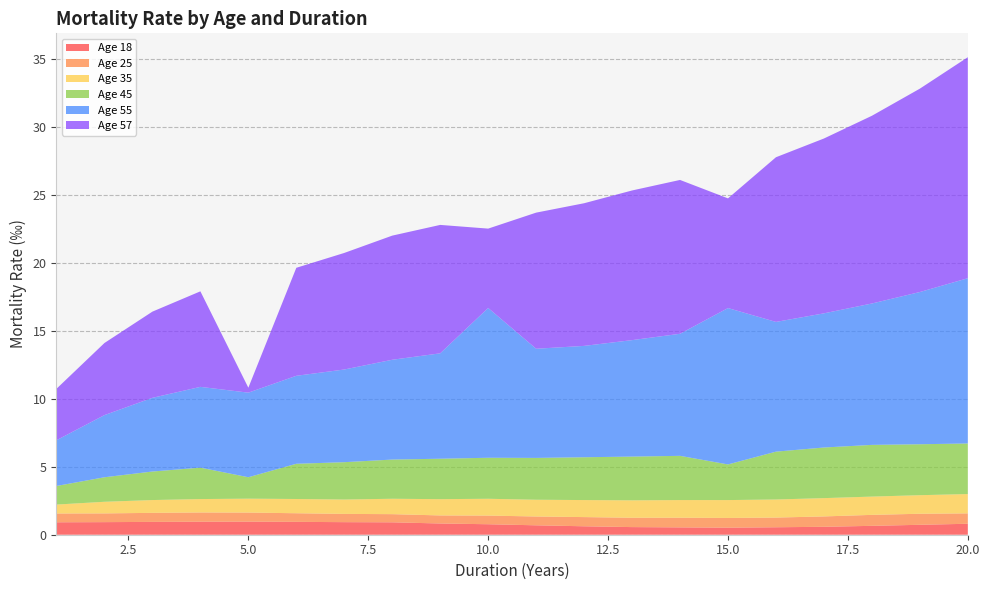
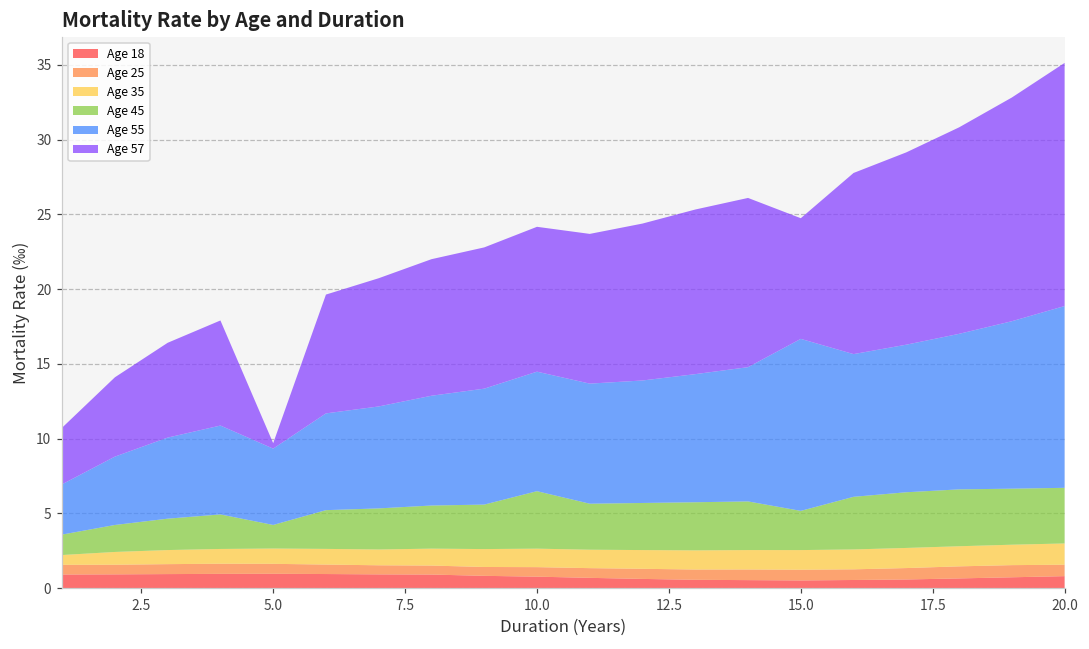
Age 55, 5.0: 6.2 -> 5.1
Age 45, 10.0: 3.0 -> 3.8
Age 55, 10.0: 11.0 -> 8.0
Age 57, 10.0: 5.8 -> 9.7
